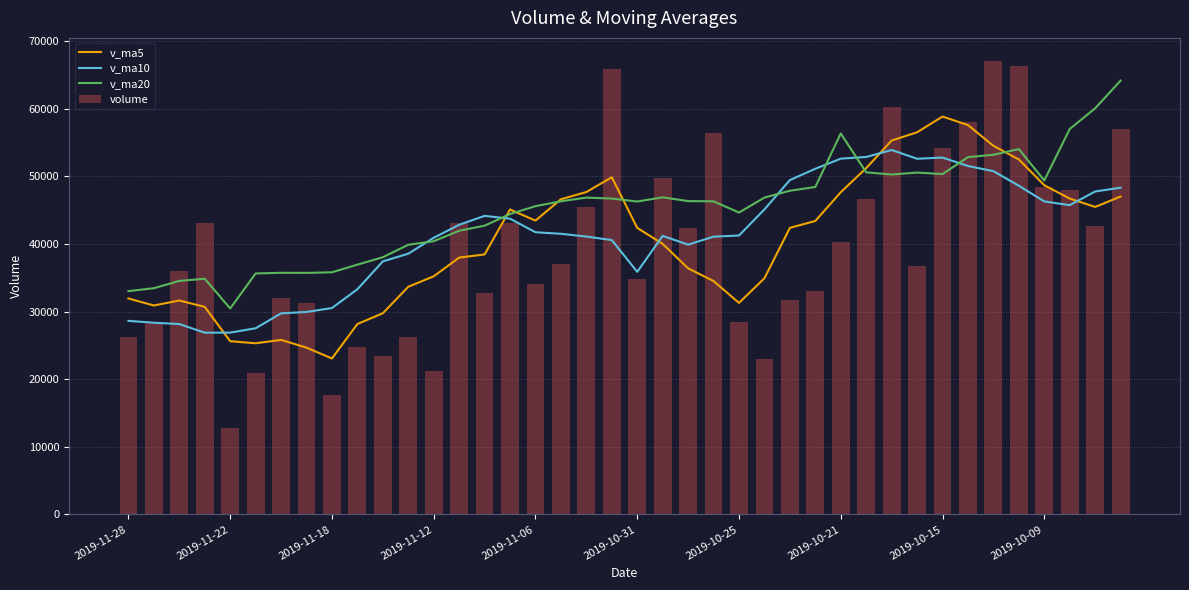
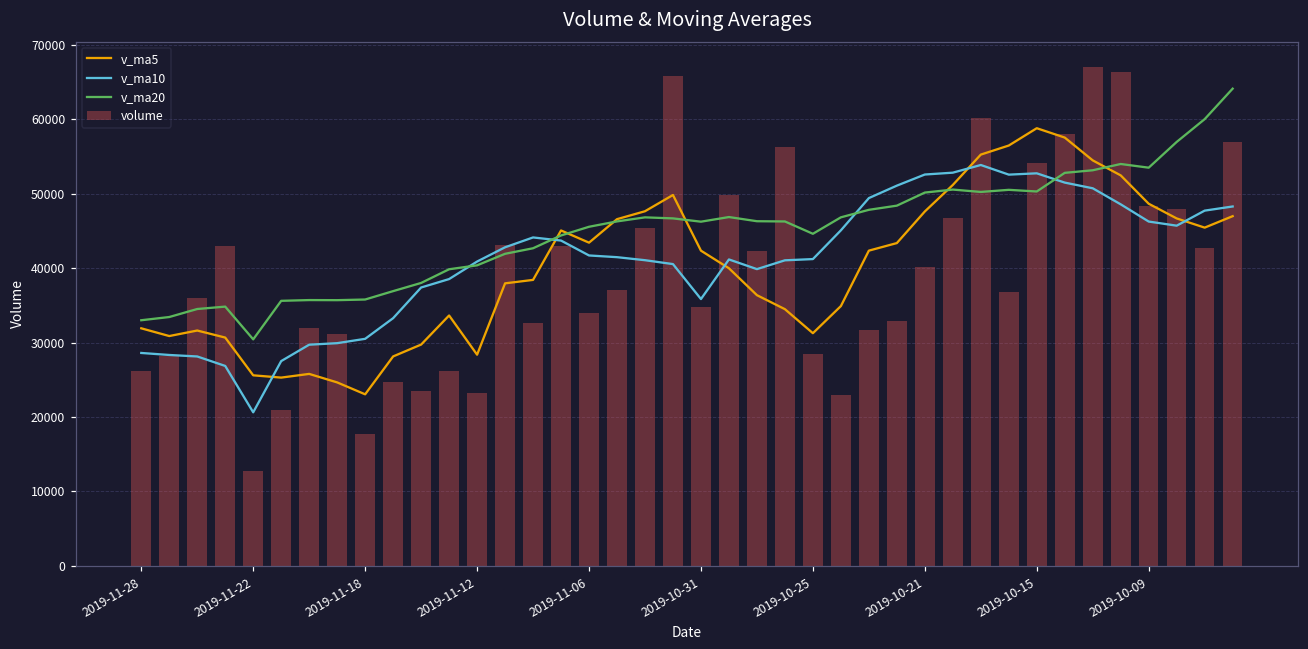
v_ma10, 2019-11-22: 27000 -> 21000
v_ma5, 2019-11-12: 35000 -> 28000
volume, 2019-11-12: 21000 -> 23000
v_ma20, 2019-10-21: 56000 -> 50000
v_ma20, 2019-10-09: 49000 -> 54000
